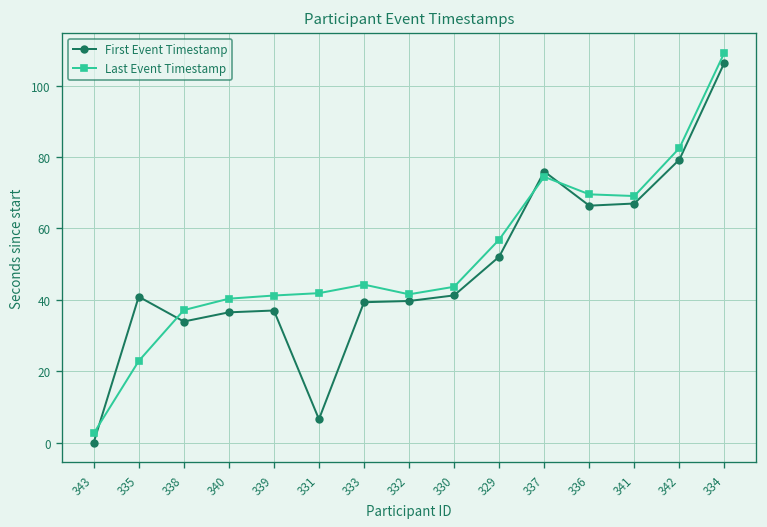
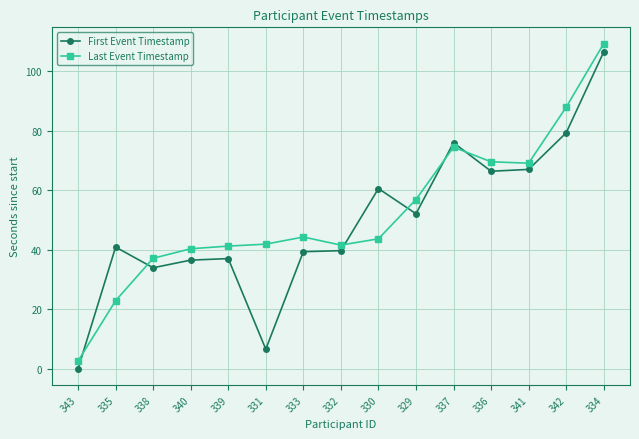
First Event Timestamp, 330: 41 -> 61
Last Event Timestamp, 342: 83 -> 88
